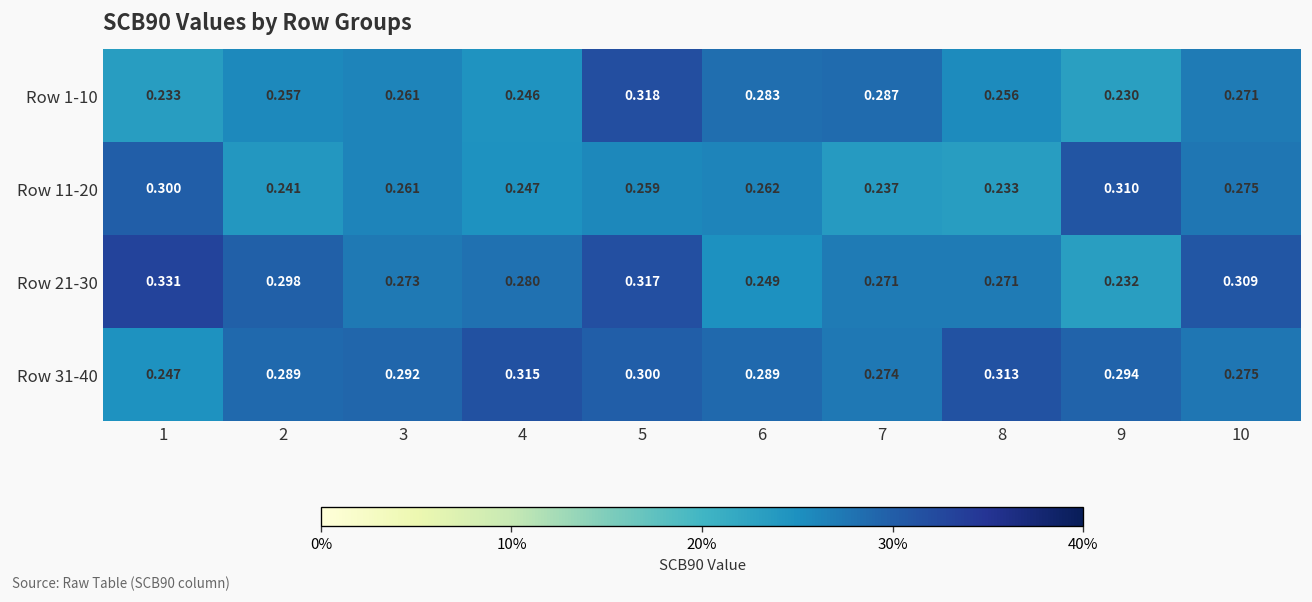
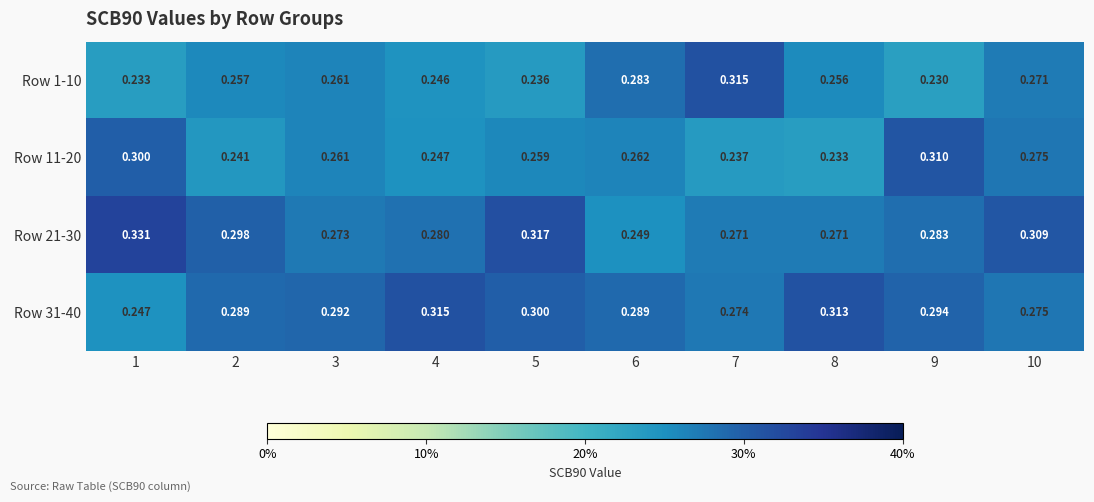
Row 1-10, 5: 0.318 -> 0.236
Row 1-10, 7: 0.287 -> 0.315
Row 21-30, 9: 0.232 -> 0.283
